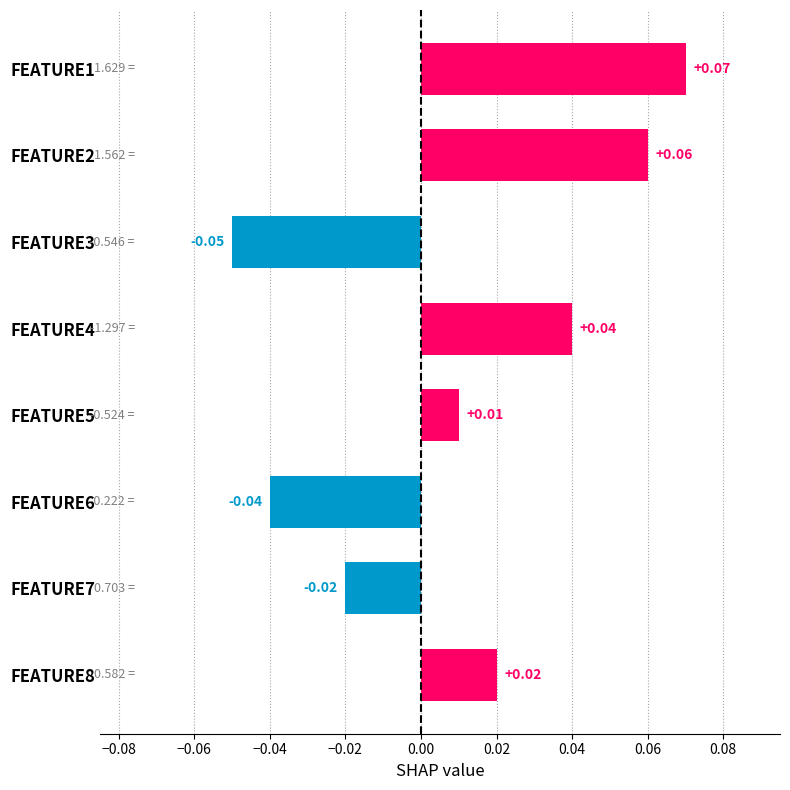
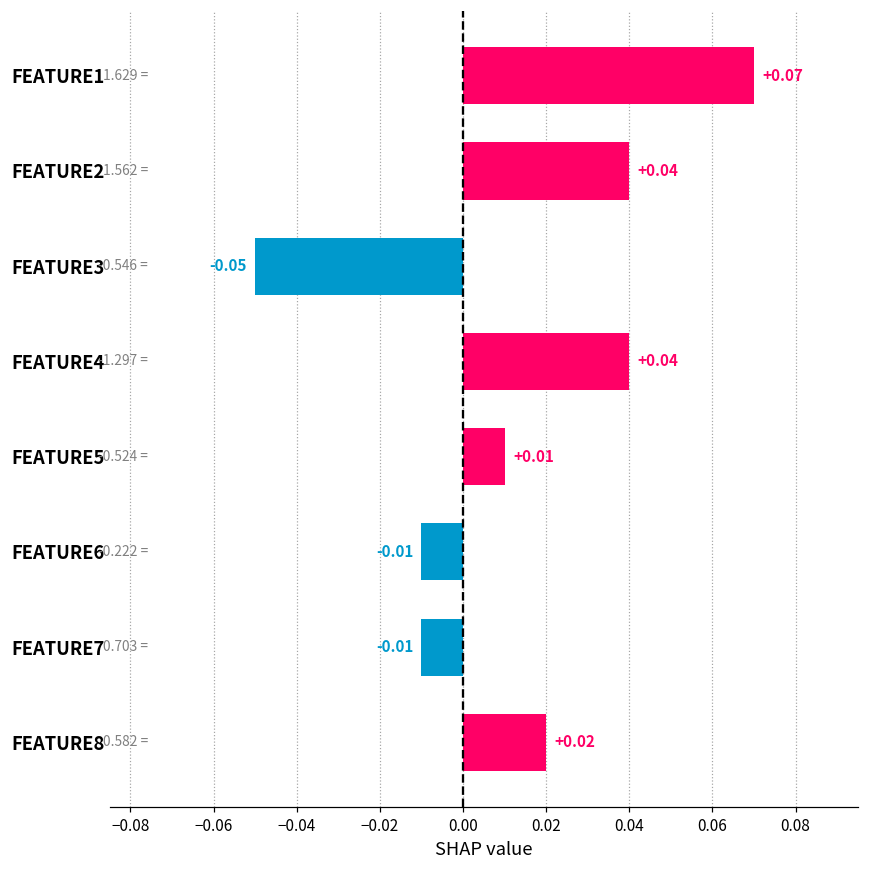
FEATURE2: +0.06 -> +0.04
FEATURE6: -0.04 -> -0.01
FEATURE7: -0.02 -> -0.01
